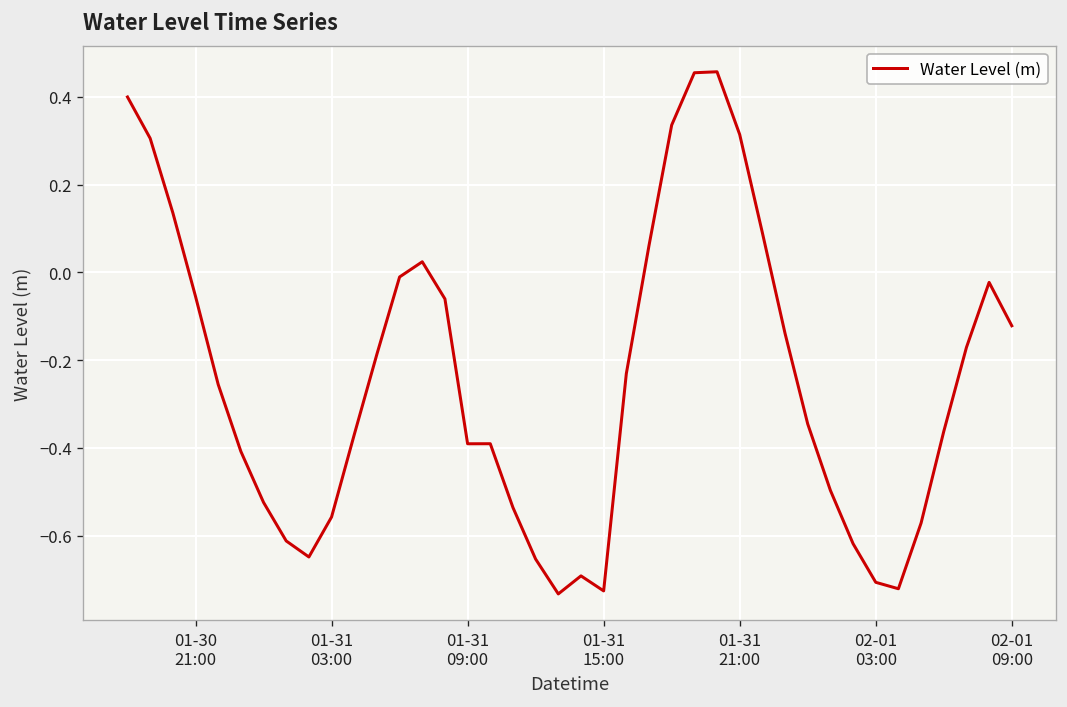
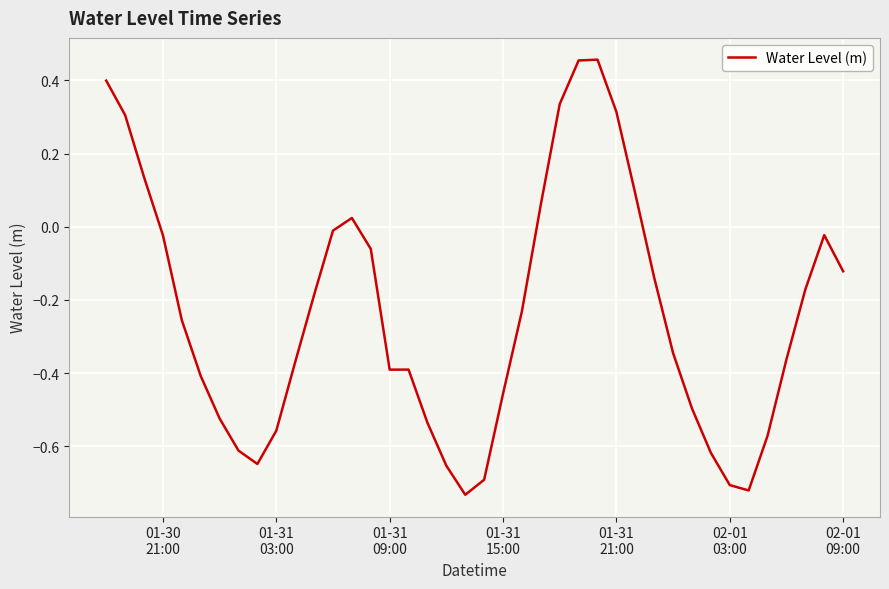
01-30 21:00: -0.05 -> -0.02
01-31 15:00: -0.73 -> -0.46
